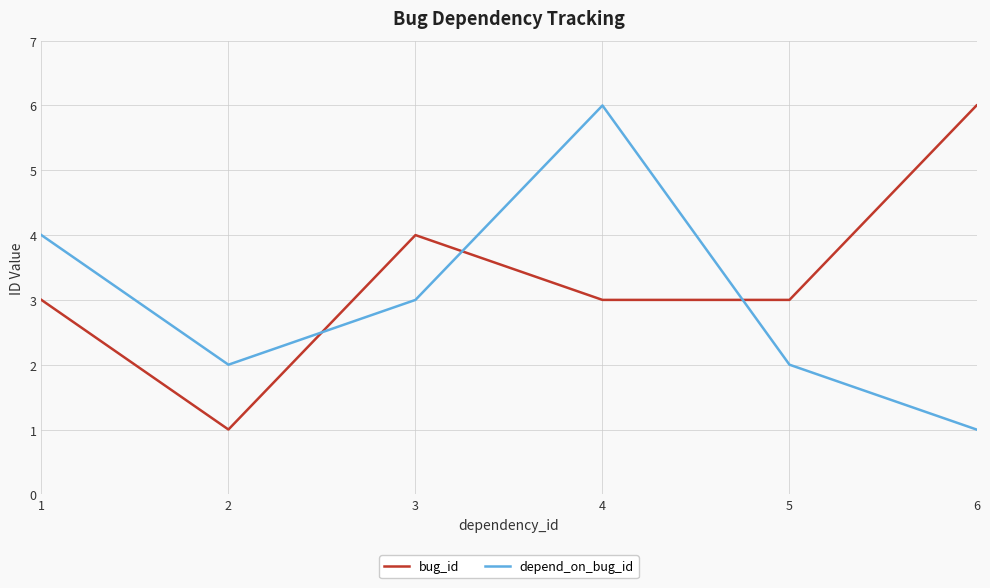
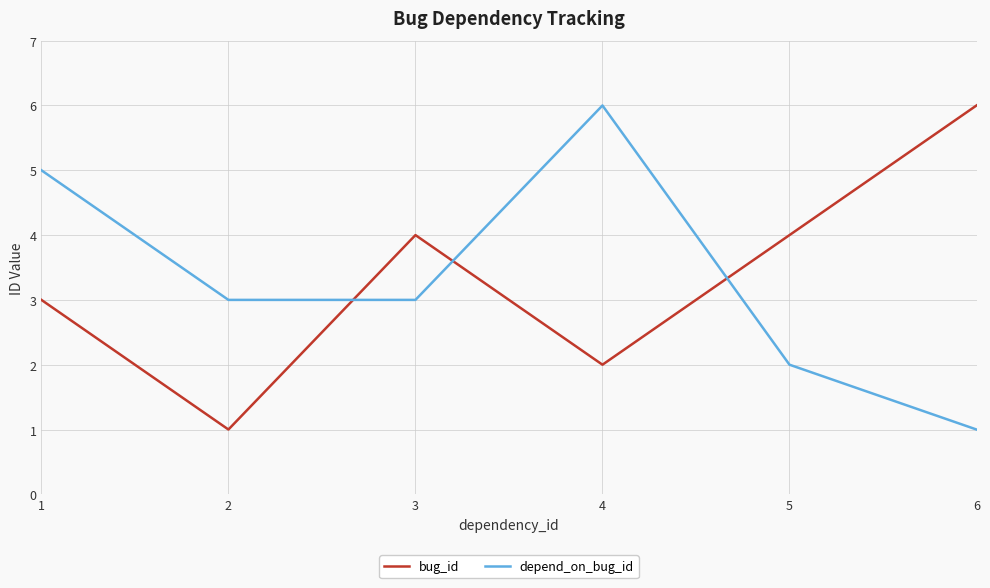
depend_on_bug_id, 1: 4 -> 5
depend_on_bug_id, 2: 2 -> 3
bug_id, 4: 3 -> 2
bug_id, 5: 3 -> 4
